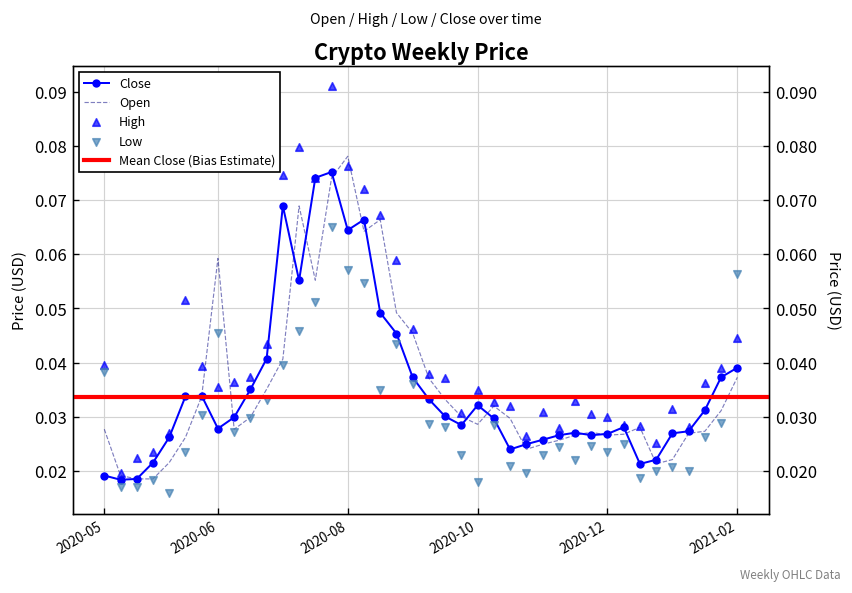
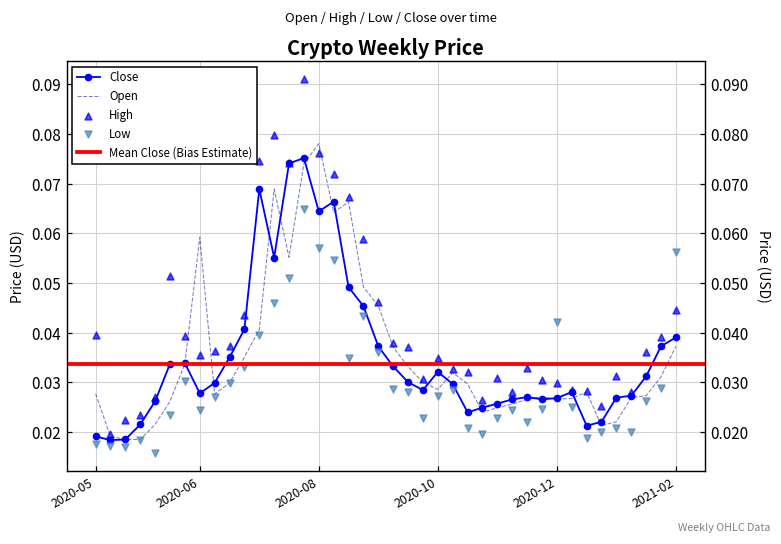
Low, 2020-05: 0.038 -> 0.018
Low, 2020-06: 0.045 -> 0.024
Low, 2020-10: 0.018 -> 0.027
Low, 2020-12: 0.023 -> 0.042
